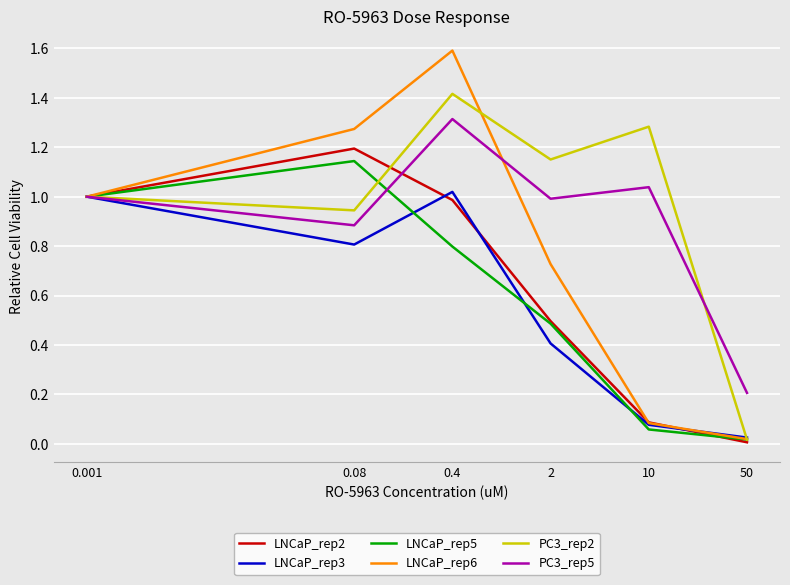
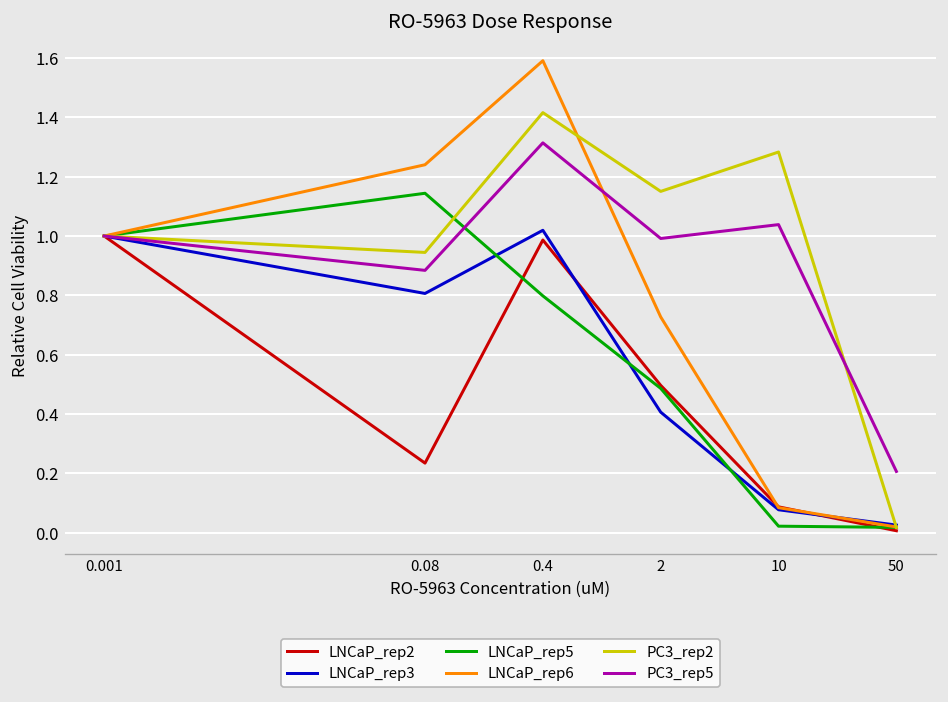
LNCaP_rep2, 0.08: 1.19 -> 0.23
LNCaP_rep6, 0.08: 1.27 -> 1.24
LNCaP_rep5, 10: 0.06 -> 0.02
